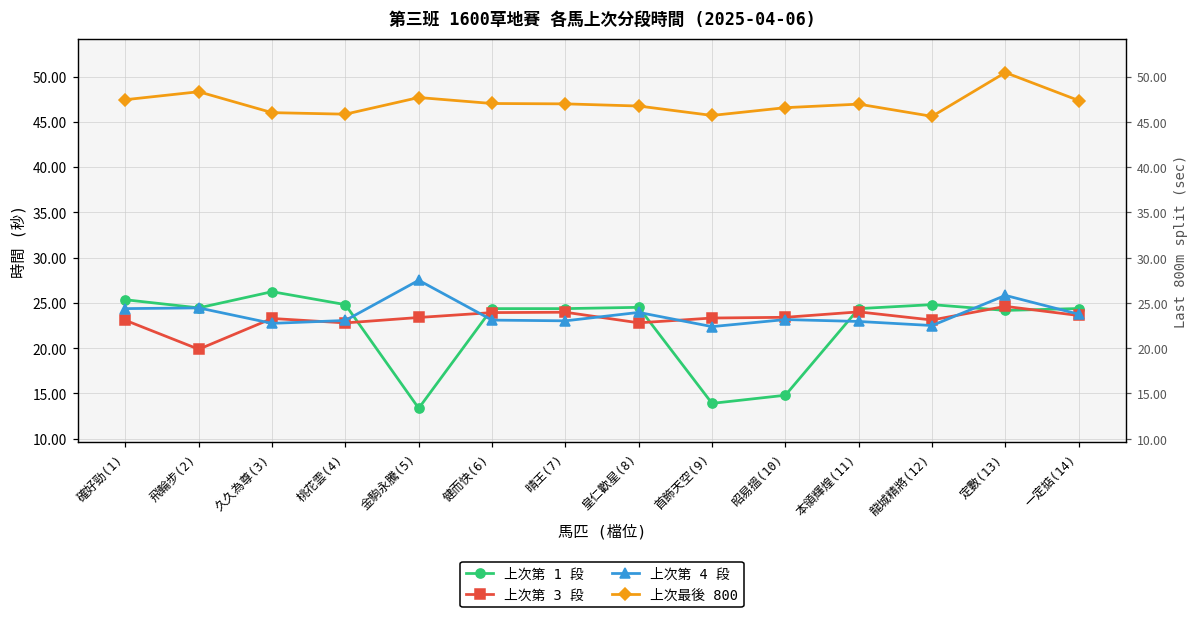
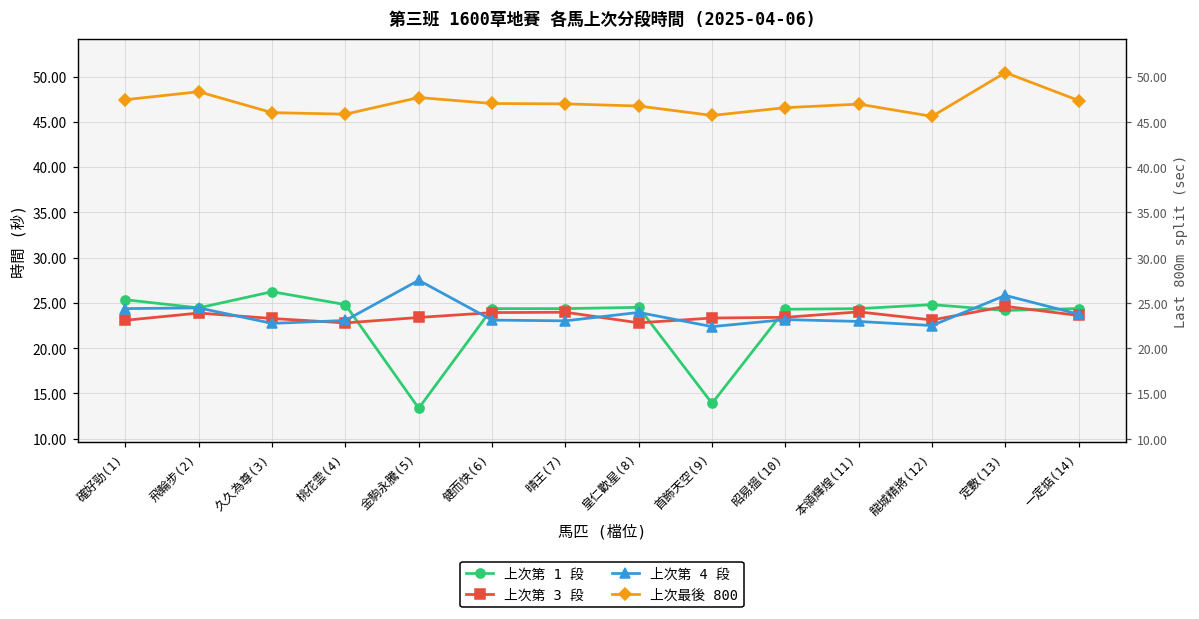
上次第 3 段, 飛輪步(2): 20 -> 24
上次第 1 段, 昭易搵(10): 15 -> 24
